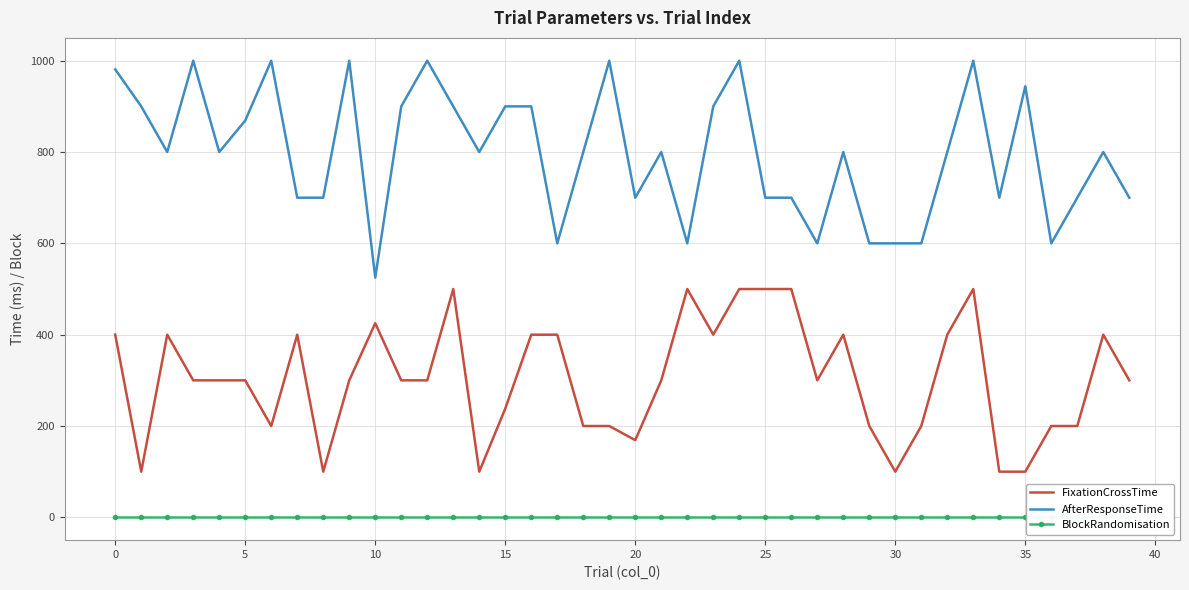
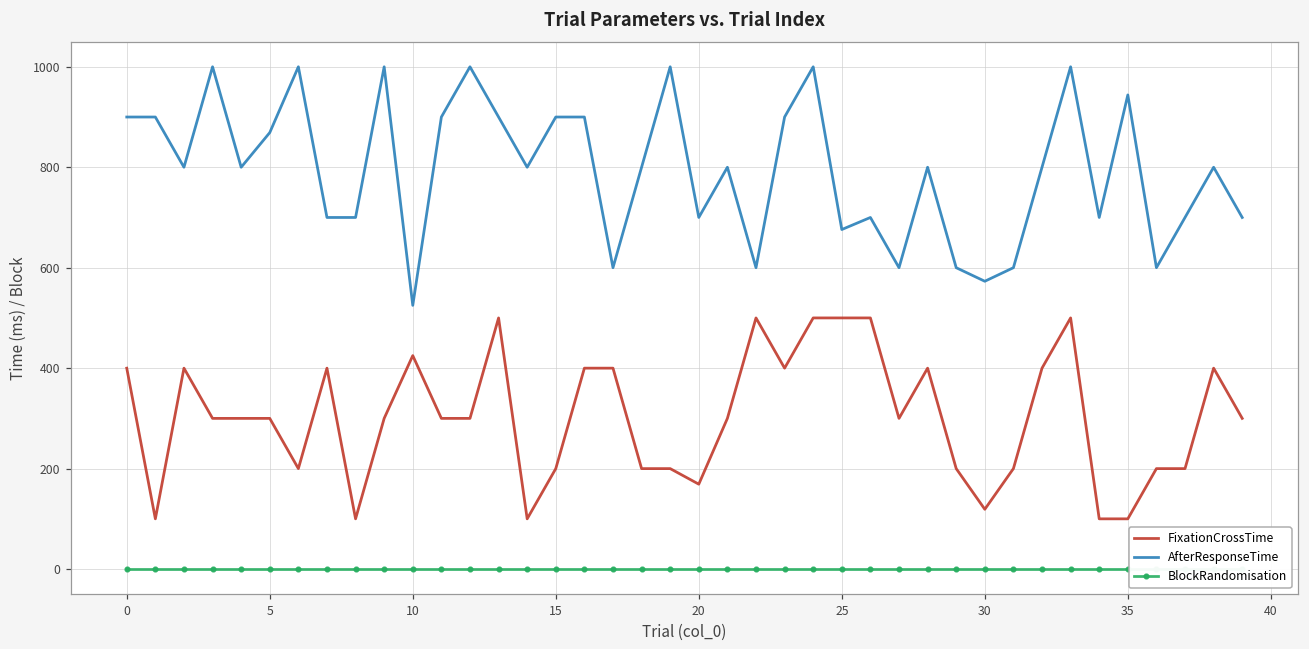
AfterResponseTime, 0: 980 -> 900
FixationCrossTime, 15: 240 -> 200
AfterResponseTime, 25: 700 -> 680
FixationCrossTime, 30: 100 -> 120
AfterResponseTime, 30: 600 -> 570
